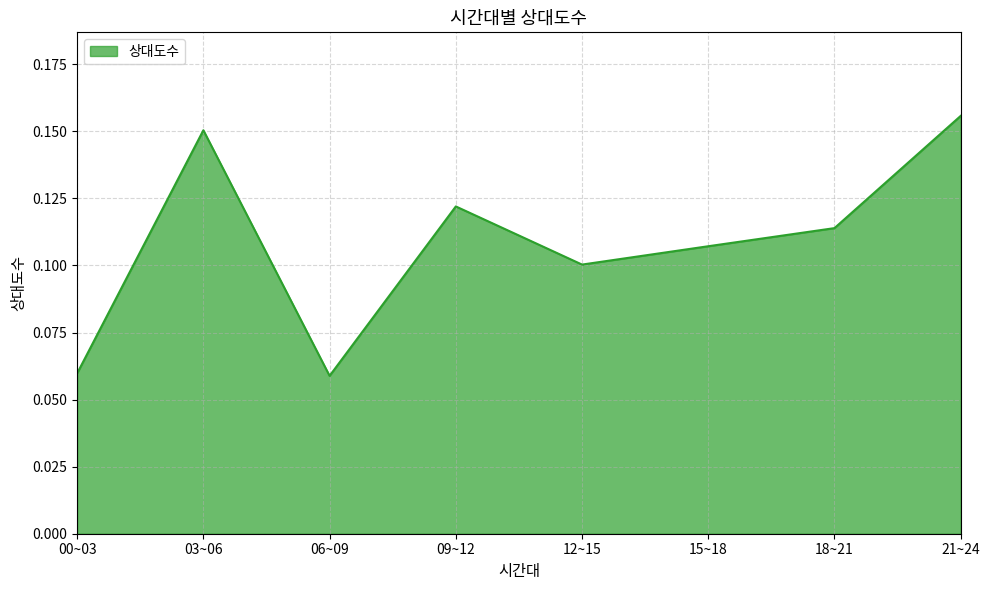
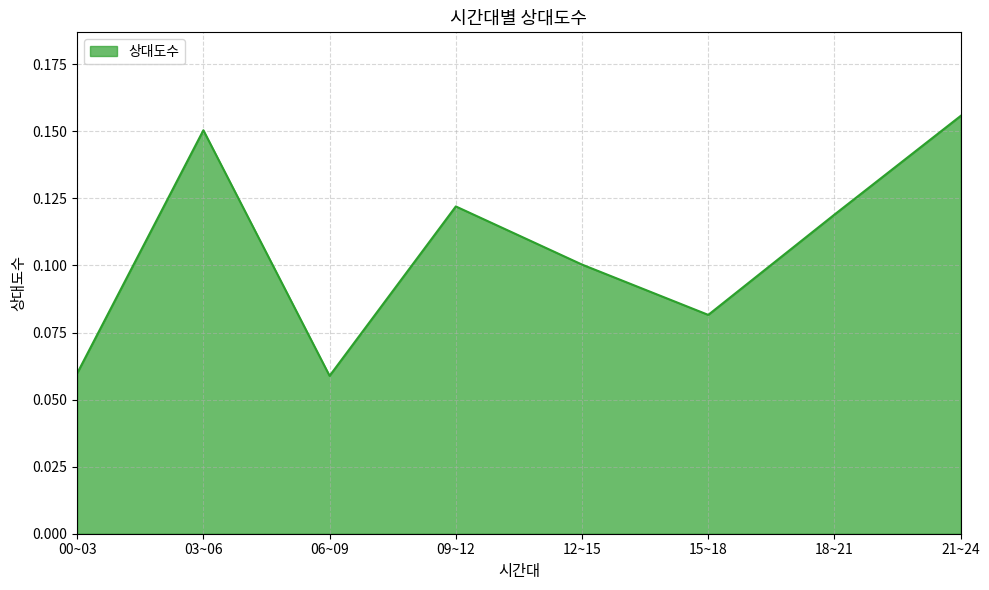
15~18: 0.107 -> 0.082
18~21: 0.114 -> 0.119
